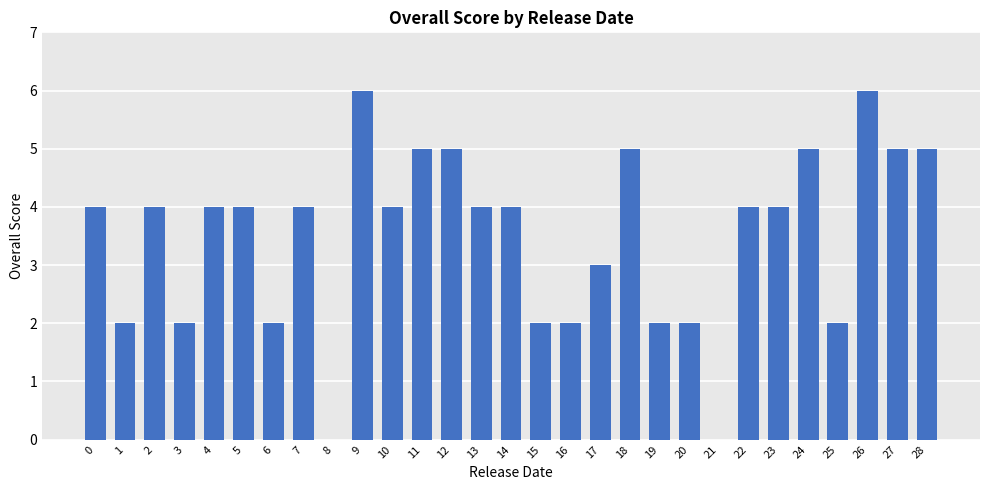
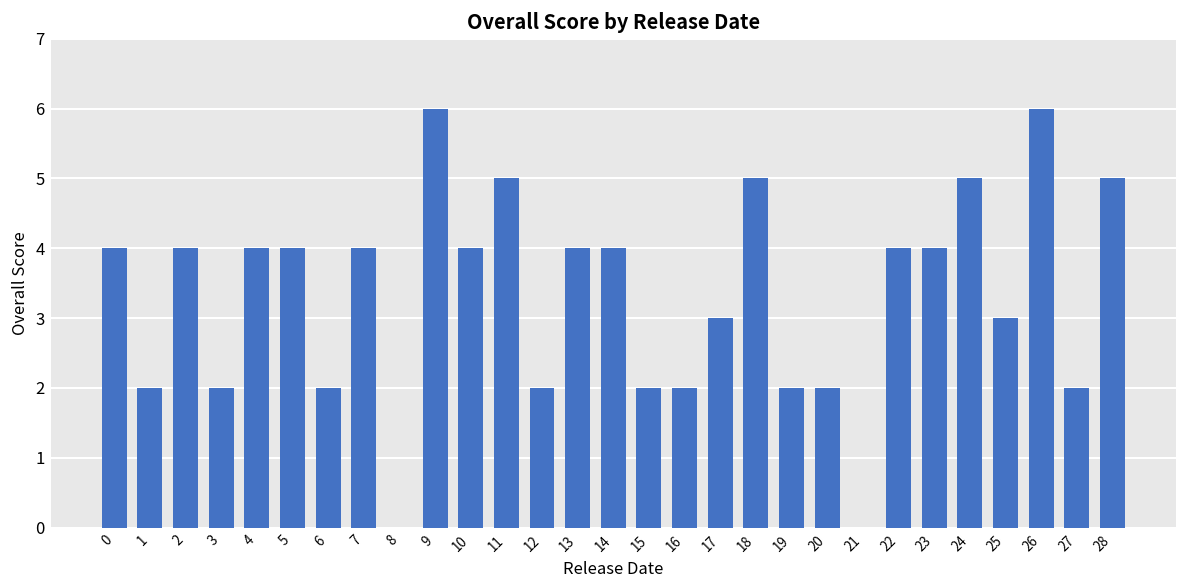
12: 5 -> 2
25: 2 -> 3
27: 5 -> 2
